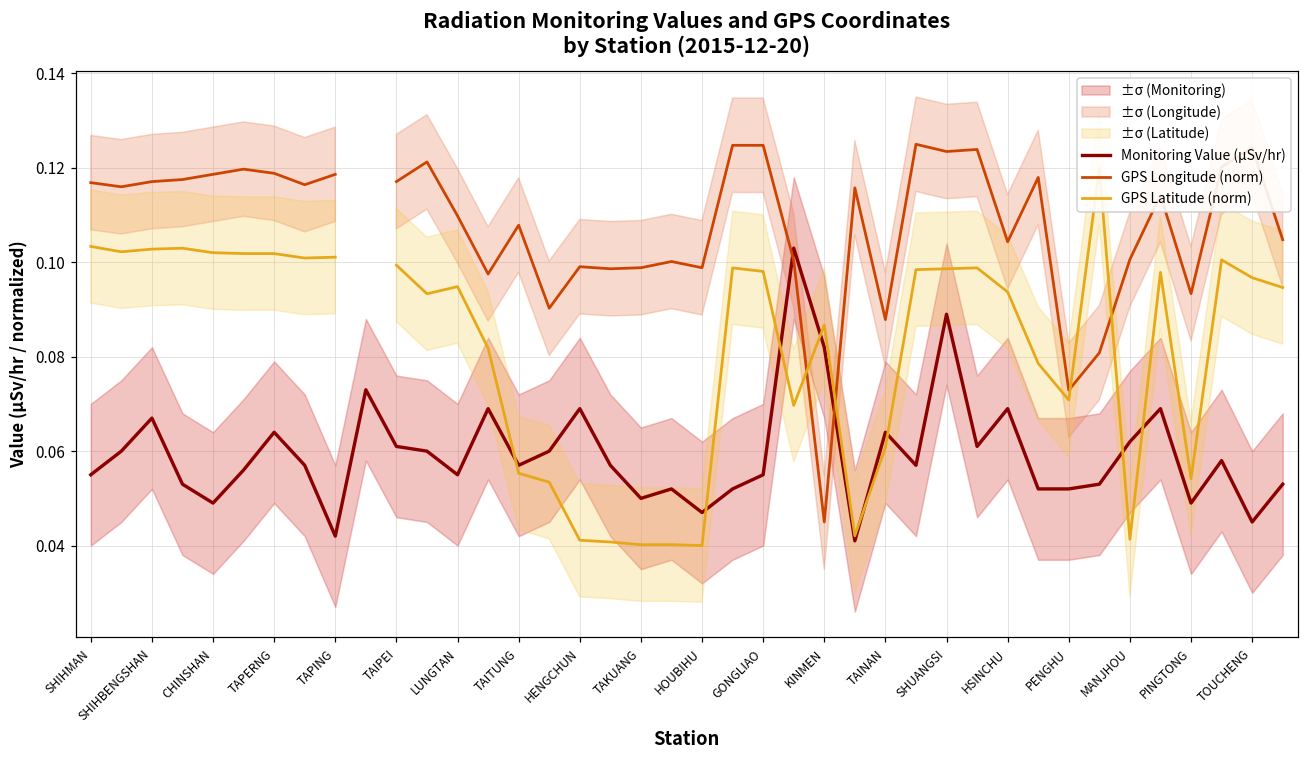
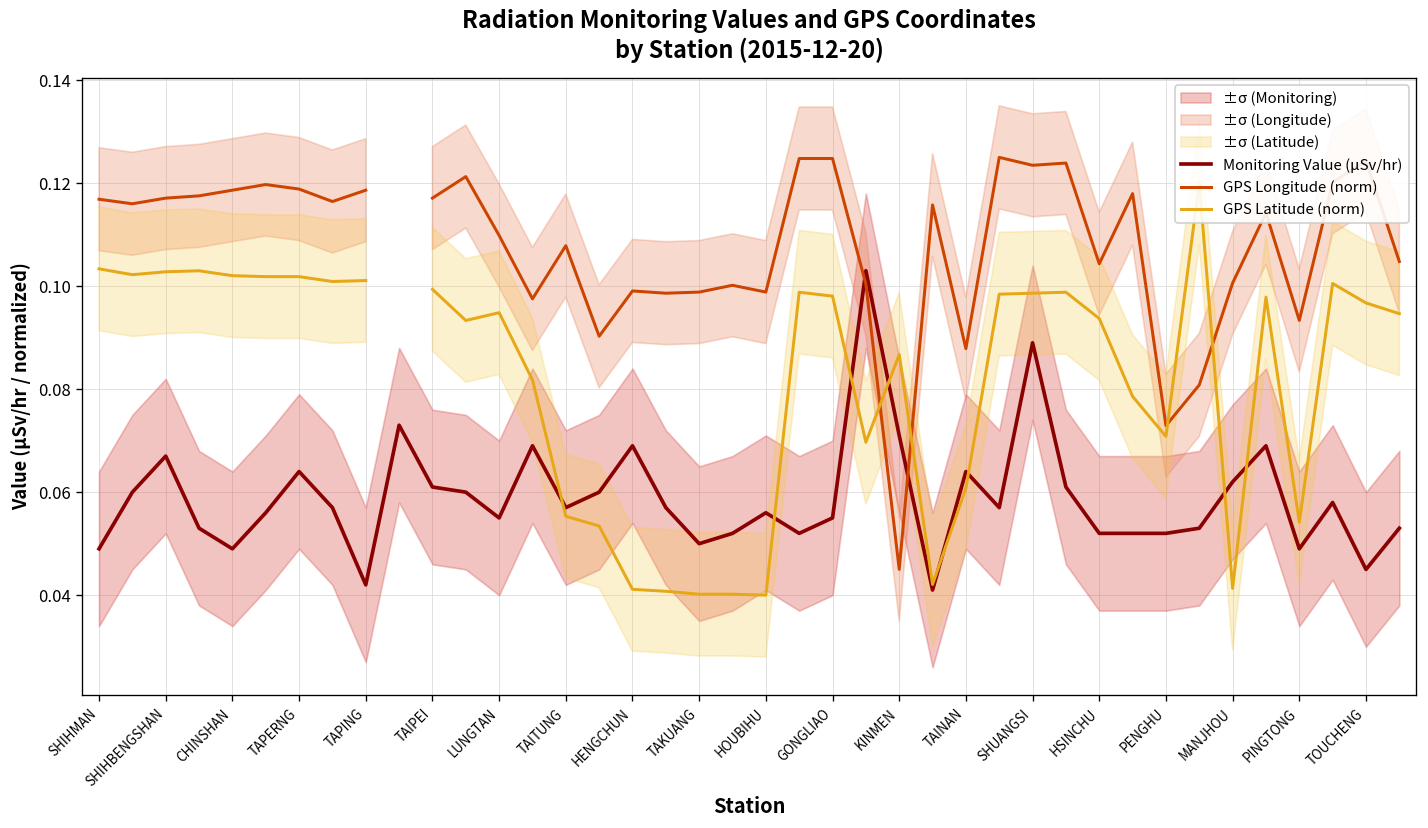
Monitoring Value (μSv/hr), SHIHMAN: 0.055 -> 0.049
Monitoring Value (μSv/hr), HOUBIHU: 0.047 -> 0.056
Monitoring Value (μSv/hr), KINMEN: 0.082 -> 0.071
Monitoring Value (μSv/hr), HSINCHU: 0.069 -> 0.052
